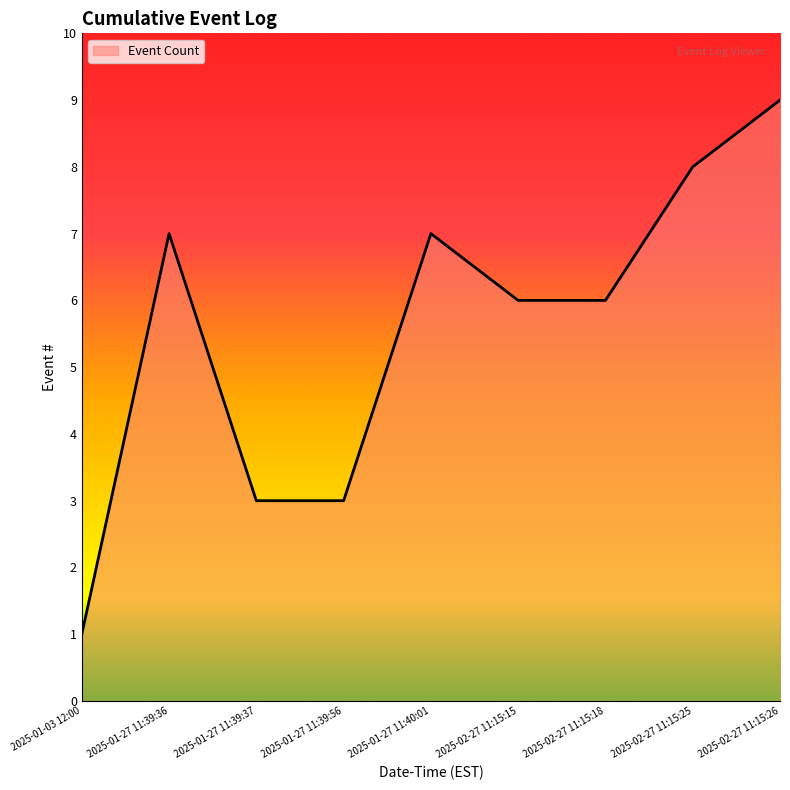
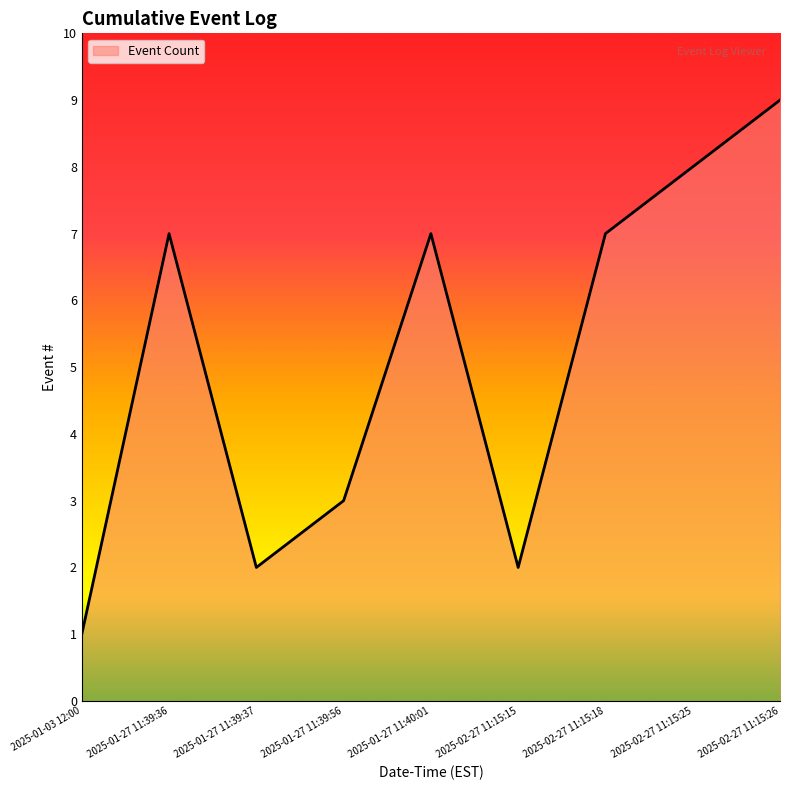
2025-01-27 11:39:37: 3 -> 2
2025-02-27 11:15:15: 6 -> 2
2025-02-27 11:15:18: 6 -> 7
